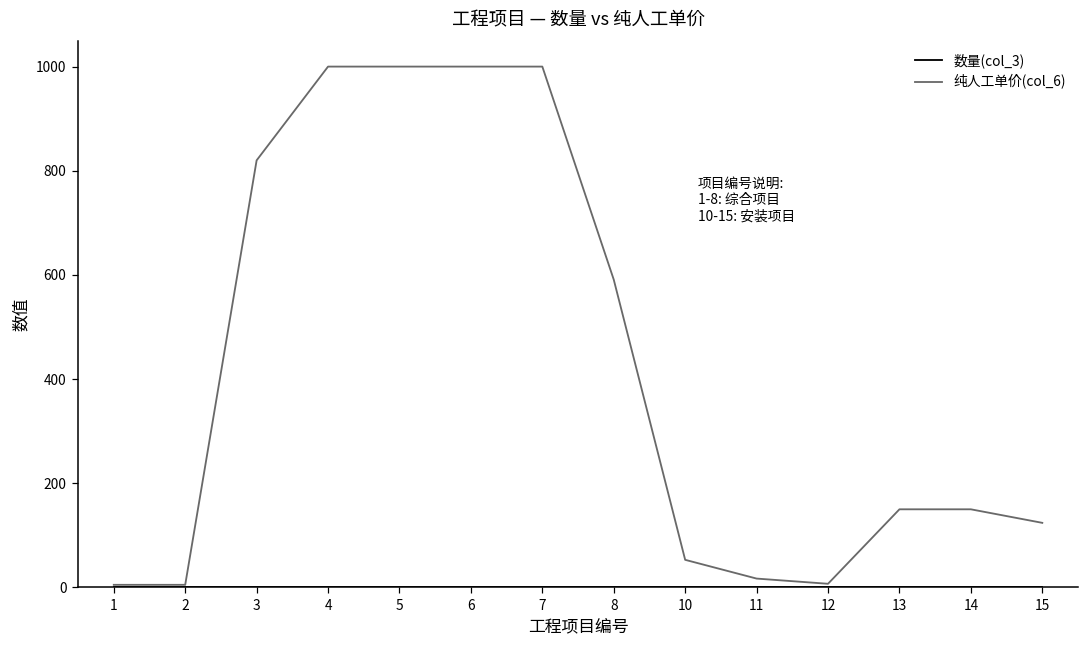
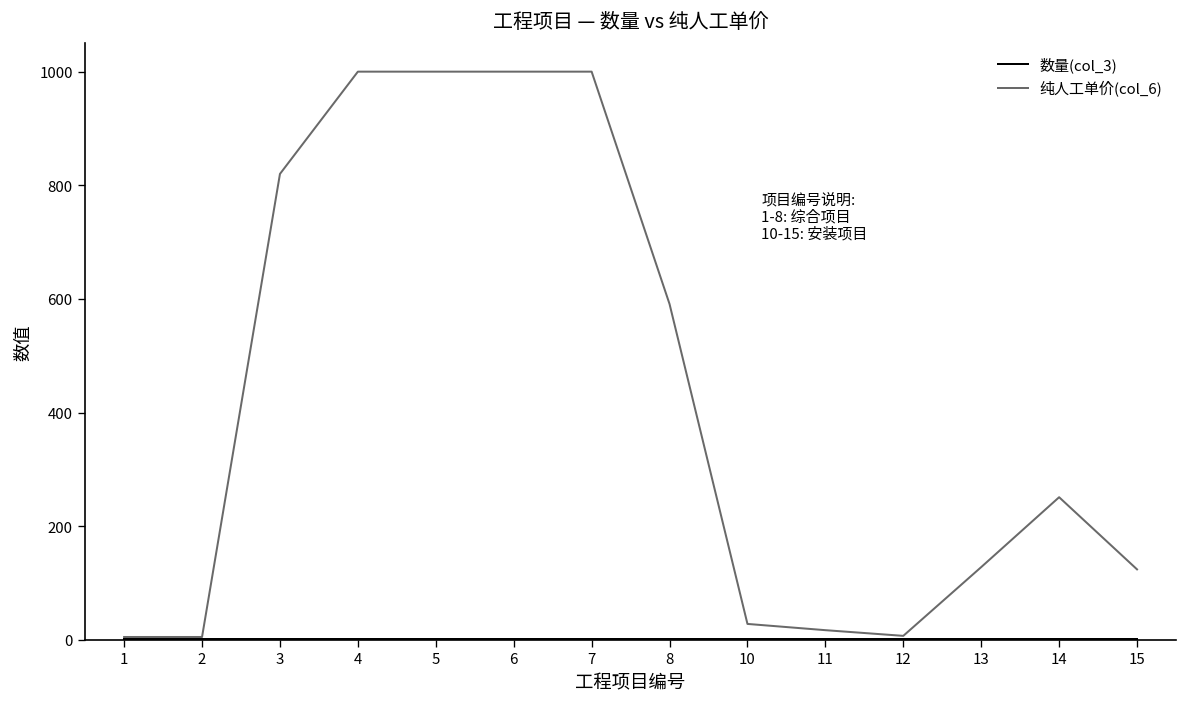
纯人工单价(col_6), 10: 50 -> 30
纯人工单价(col_6), 13: 150 -> 130
纯人工单价(col_6), 14: 150 -> 250
